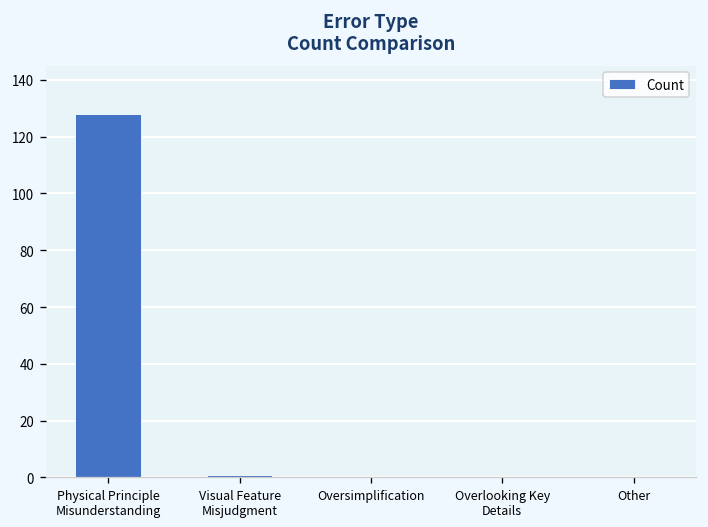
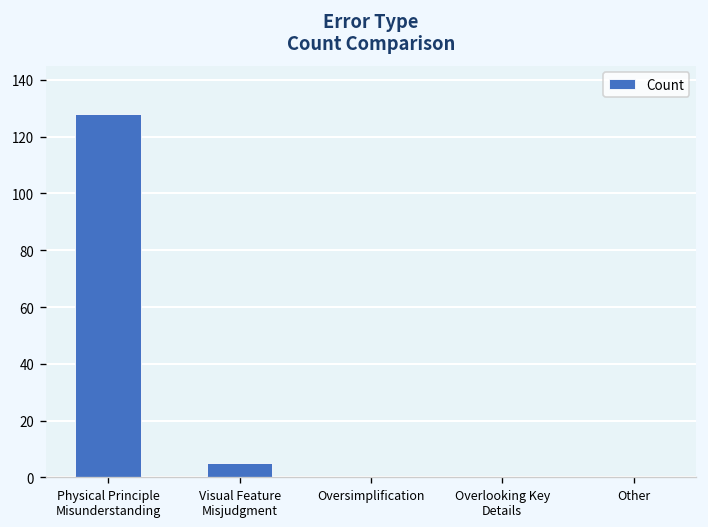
Visual Feature Misjudgment: 1 -> 5
